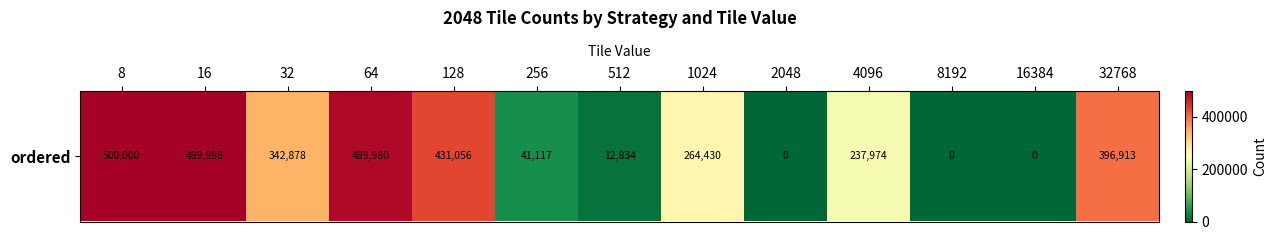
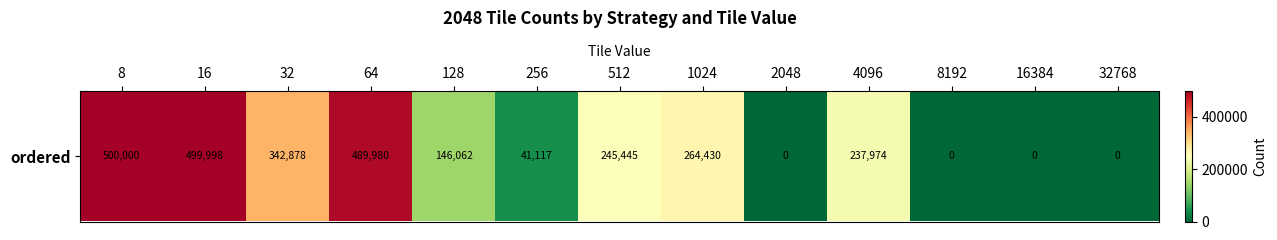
ordered, 128: 431,056 -> 146,062
ordered, 512: 12,834 -> 245,445
ordered, 32768: 396,913 -> 0
